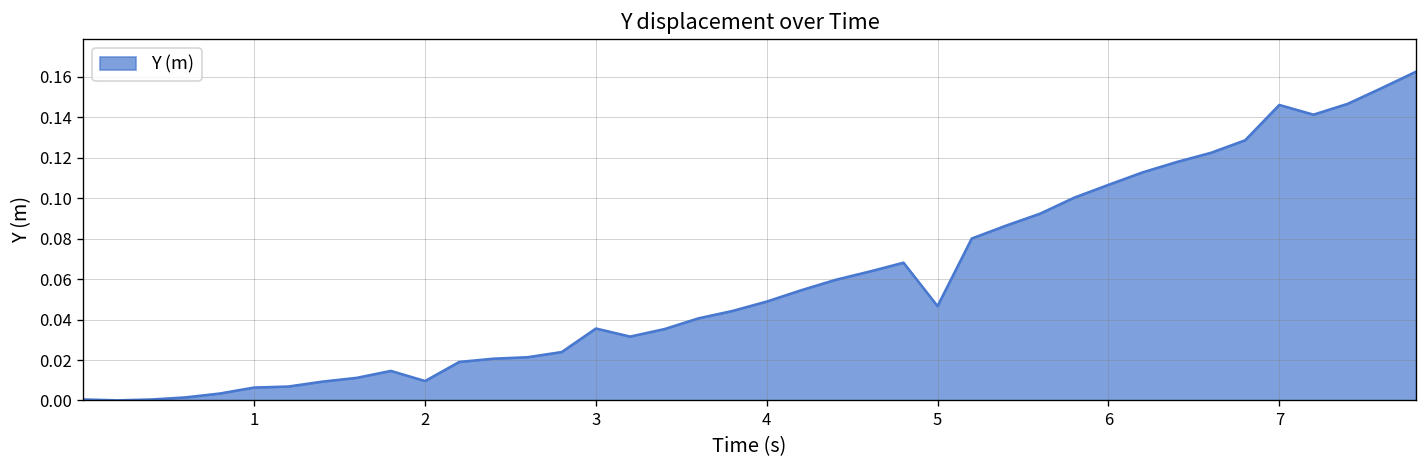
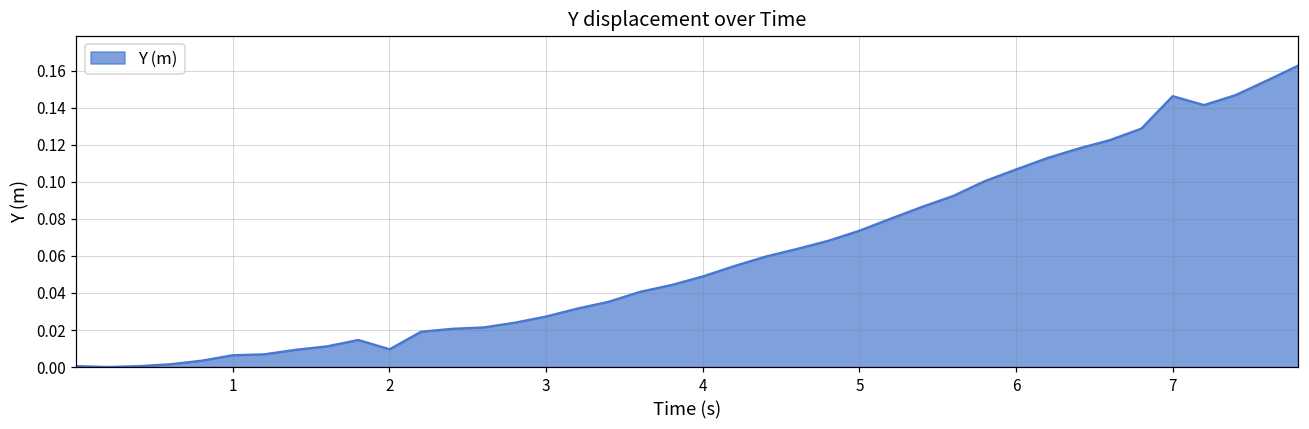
3: 0.036 -> 0.027
5: 0.047 -> 0.074
